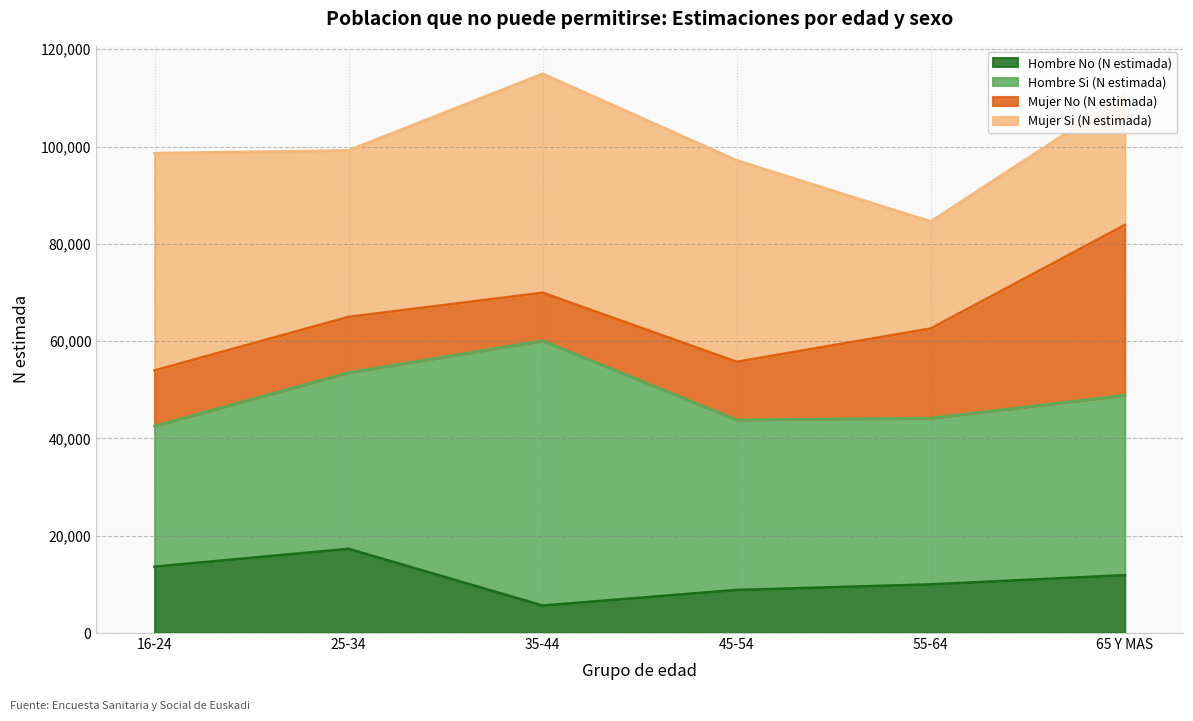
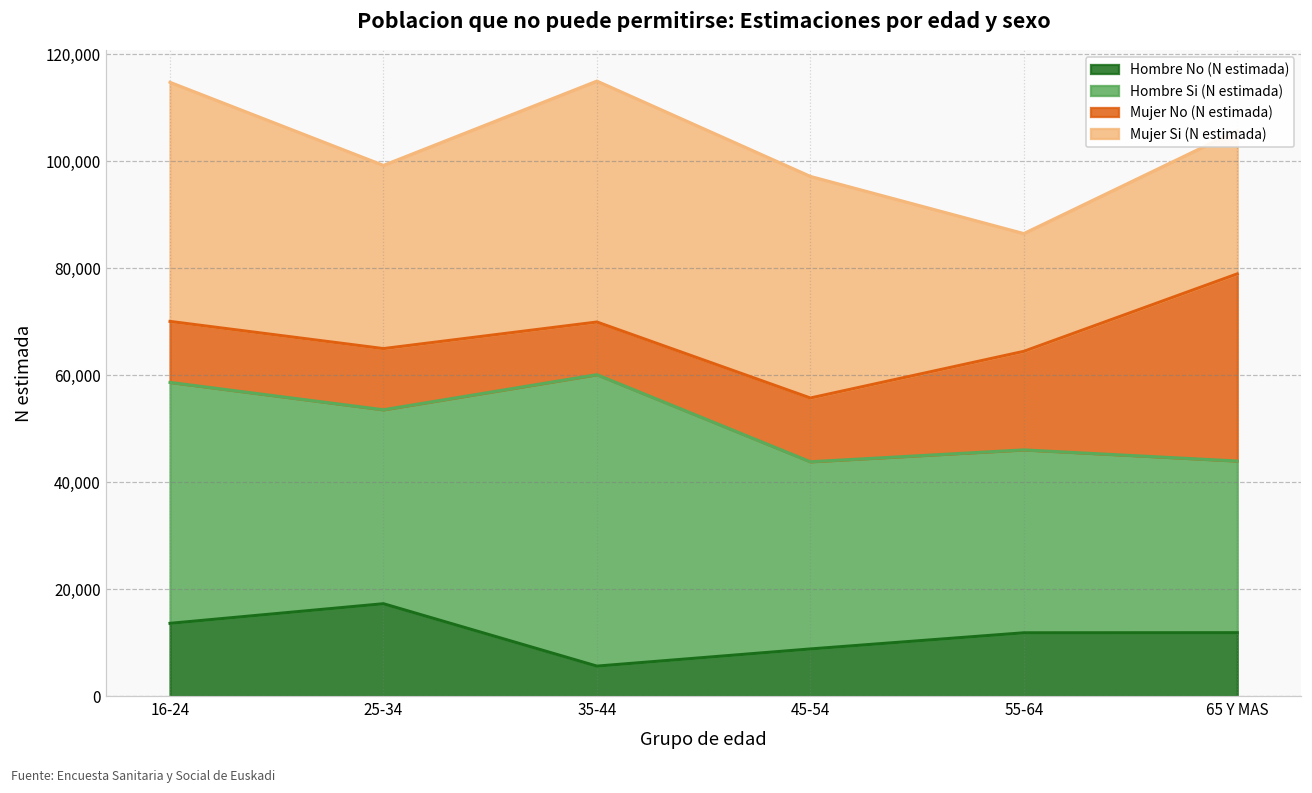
Hombre Si (N estimada), 16-24: 29,000 -> 45,000
Hombre No (N estimada), 55-64: 10,000 -> 12,000
Hombre Si (N estimada), 65 Y MAS: 37,000 -> 32,000
